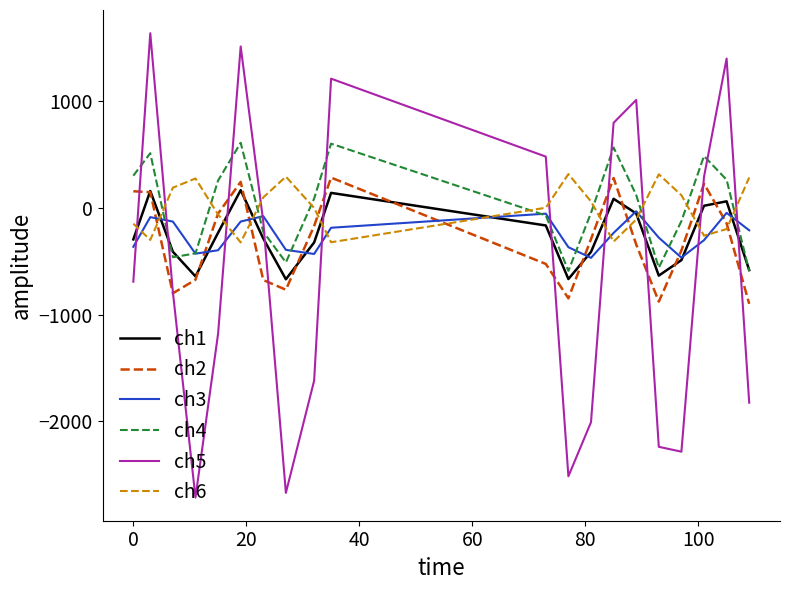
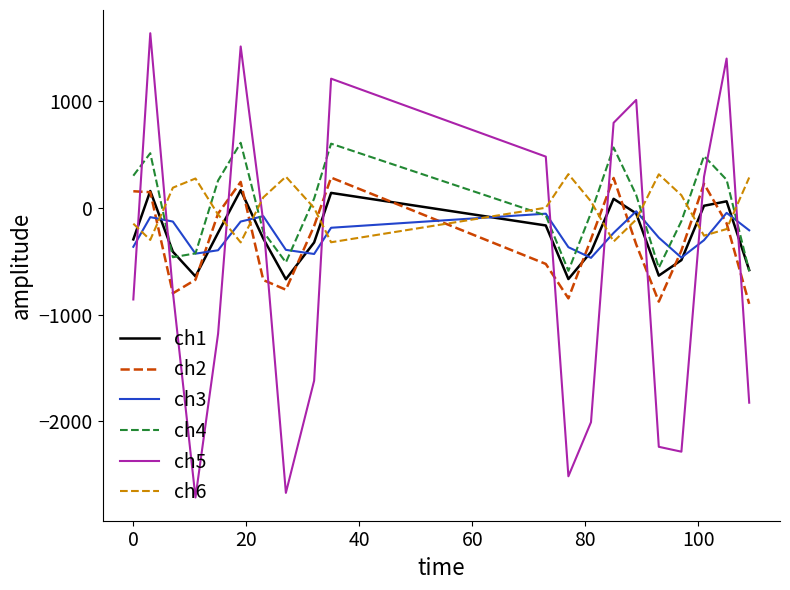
ch5, 0: -690 -> -860
